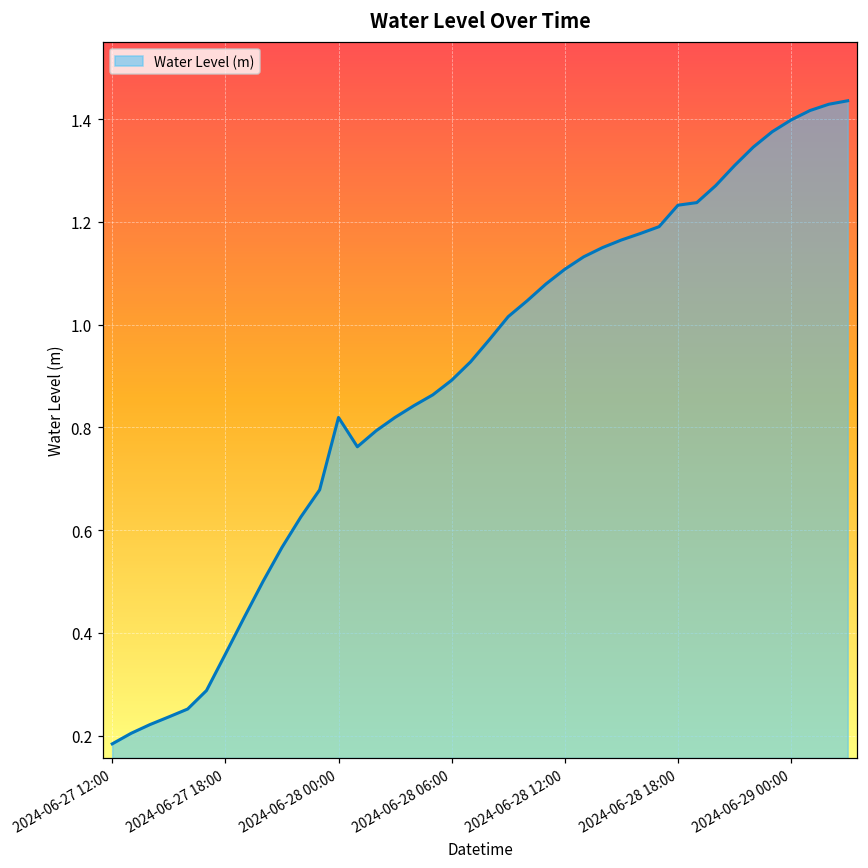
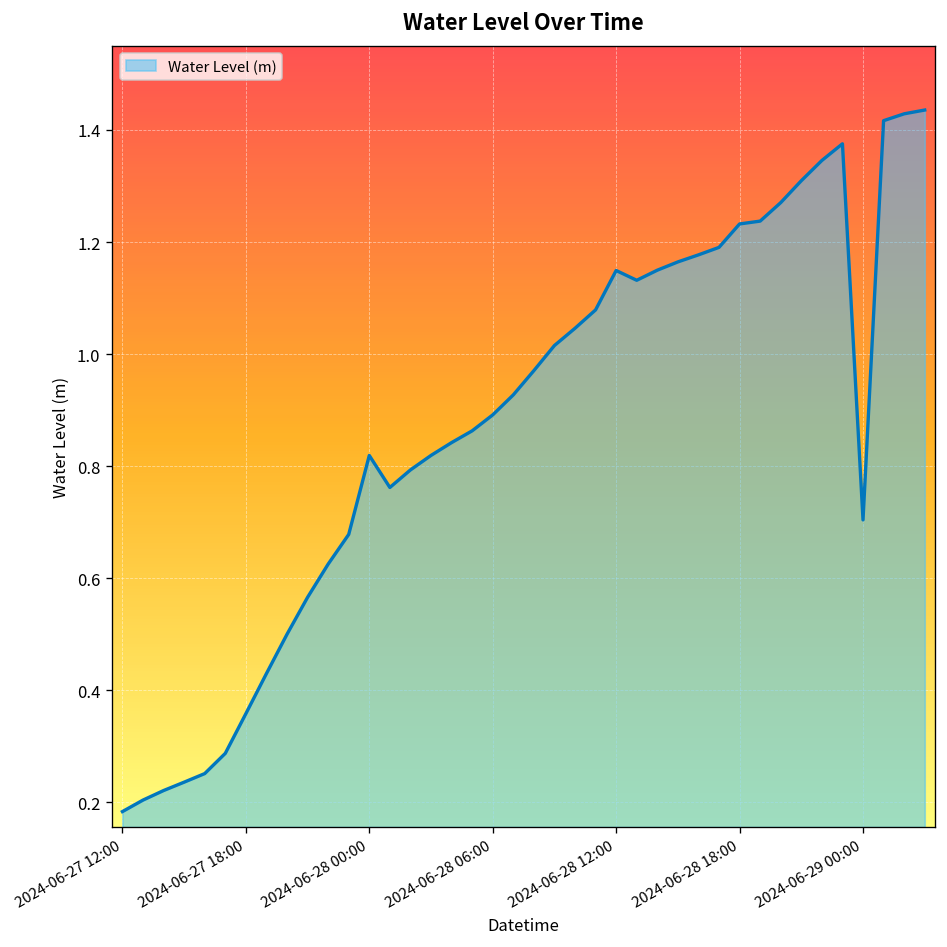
2024-06-28 12:00: 1.11 -> 1.15
2024-06-29 00:00: 1.40 -> 0.70
